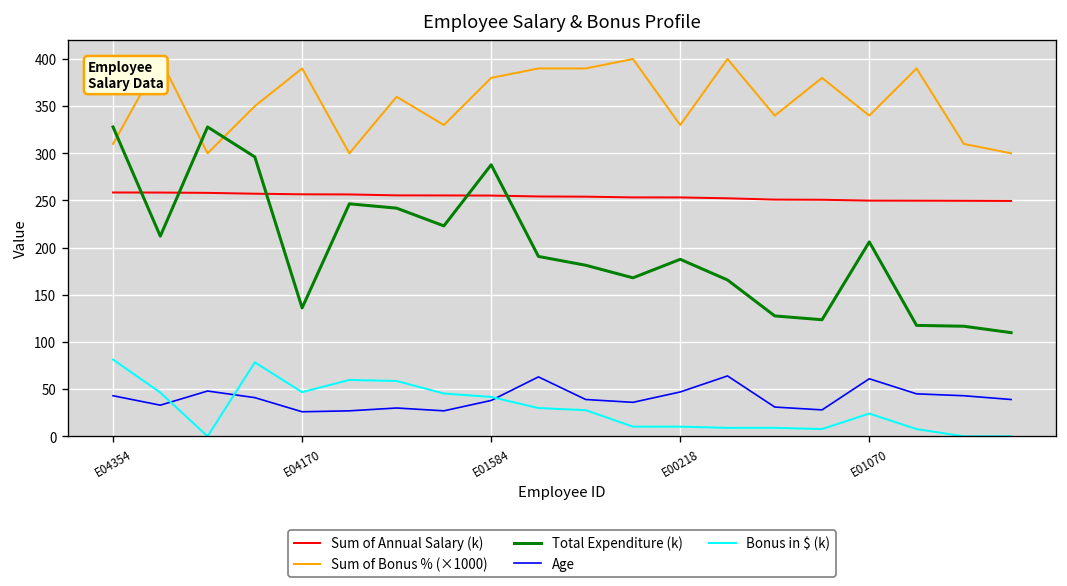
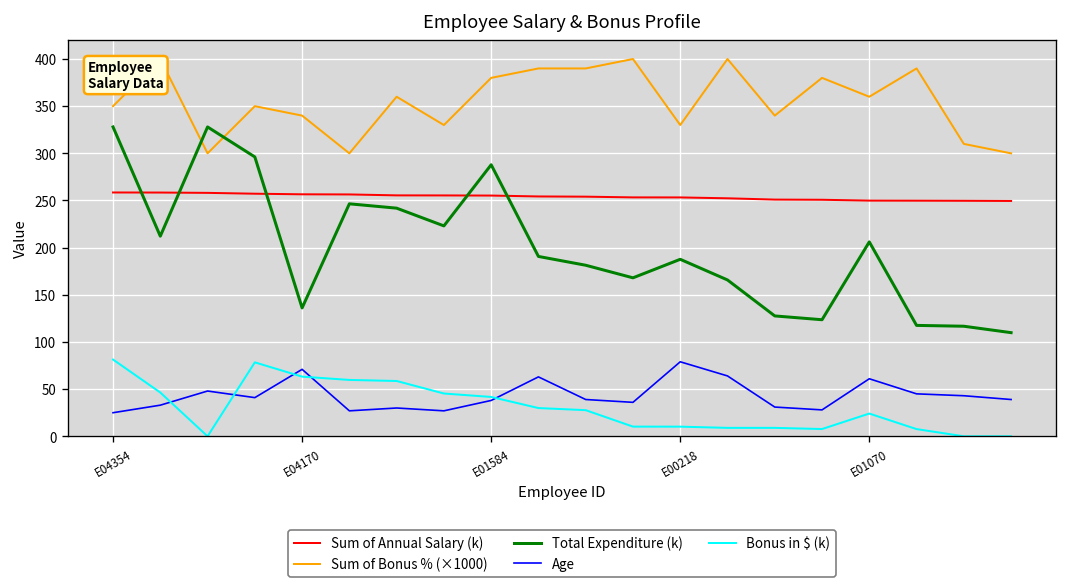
Sum of Bonus % (×1000), E04354: 310 -> 350
Age, E04354: 40 -> 30
Sum of Bonus % (×1000), E04170: 390 -> 340
Age, E04170: 30 -> 70
Bonus in $ (k), E04170: 50 -> 60
Age, E00218: 50 -> 80
Sum of Bonus % (×1000), E01070: 340 -> 360
